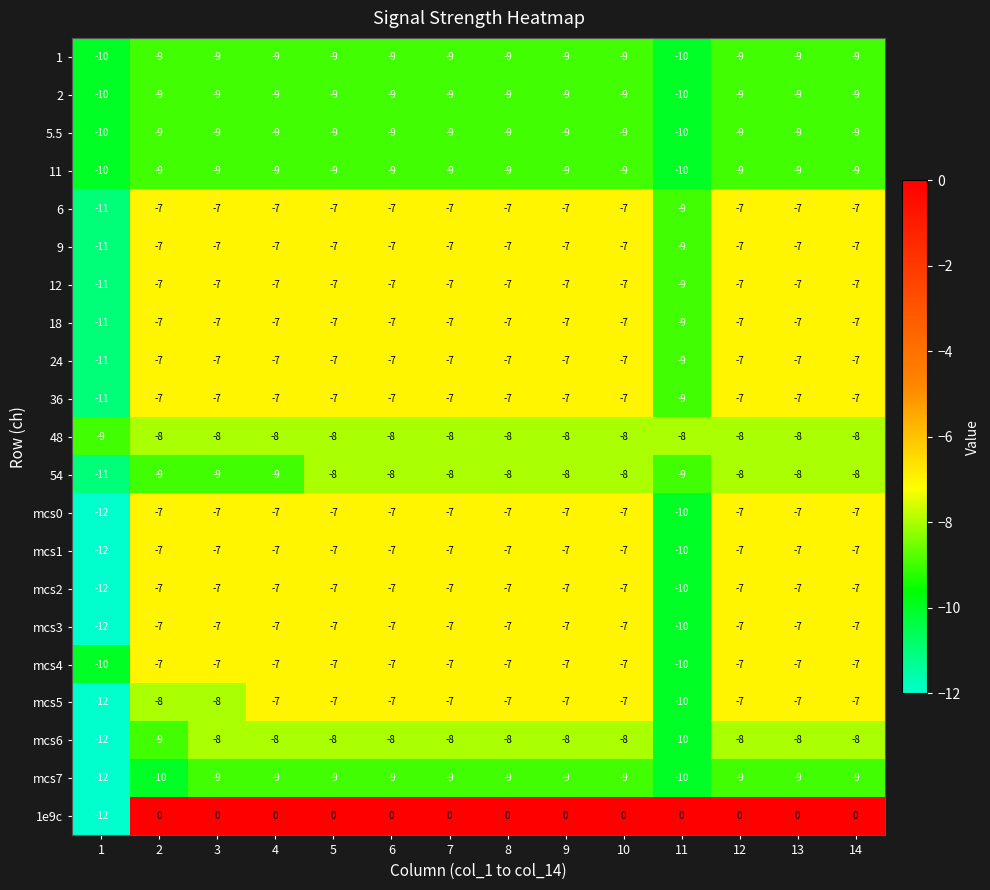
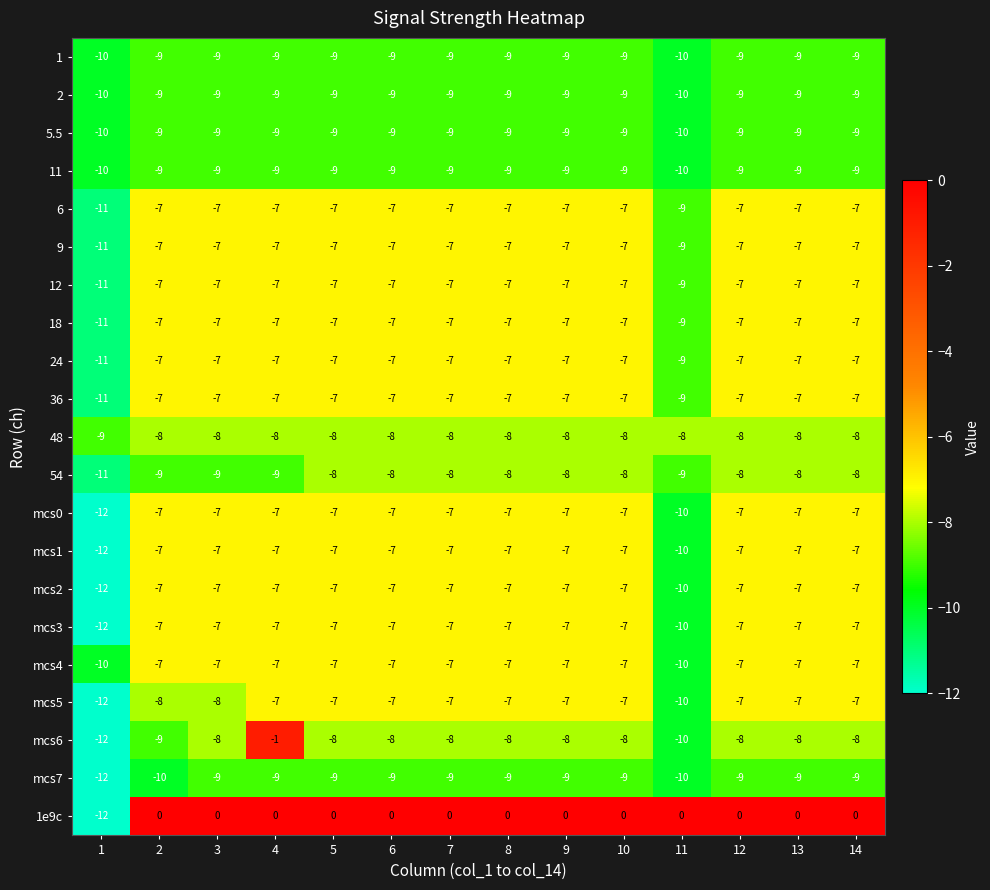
mcs6, 4: -8 -> -1
